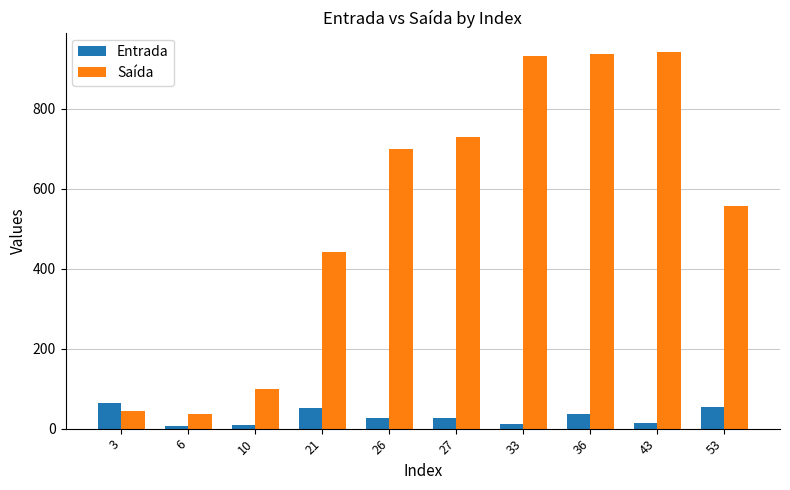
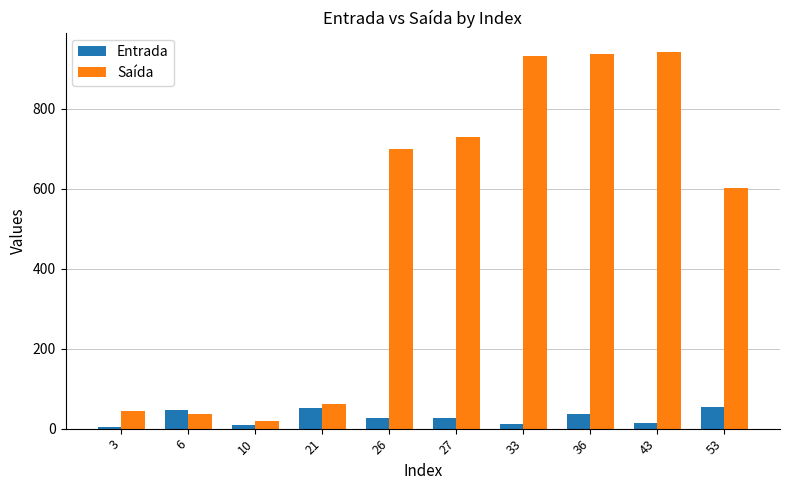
Entrada, 3: 60 -> 0
Entrada, 6: 10 -> 50
Saída, 10: 100 -> 20
Saída, 21: 440 -> 60
Saída, 53: 560 -> 600
